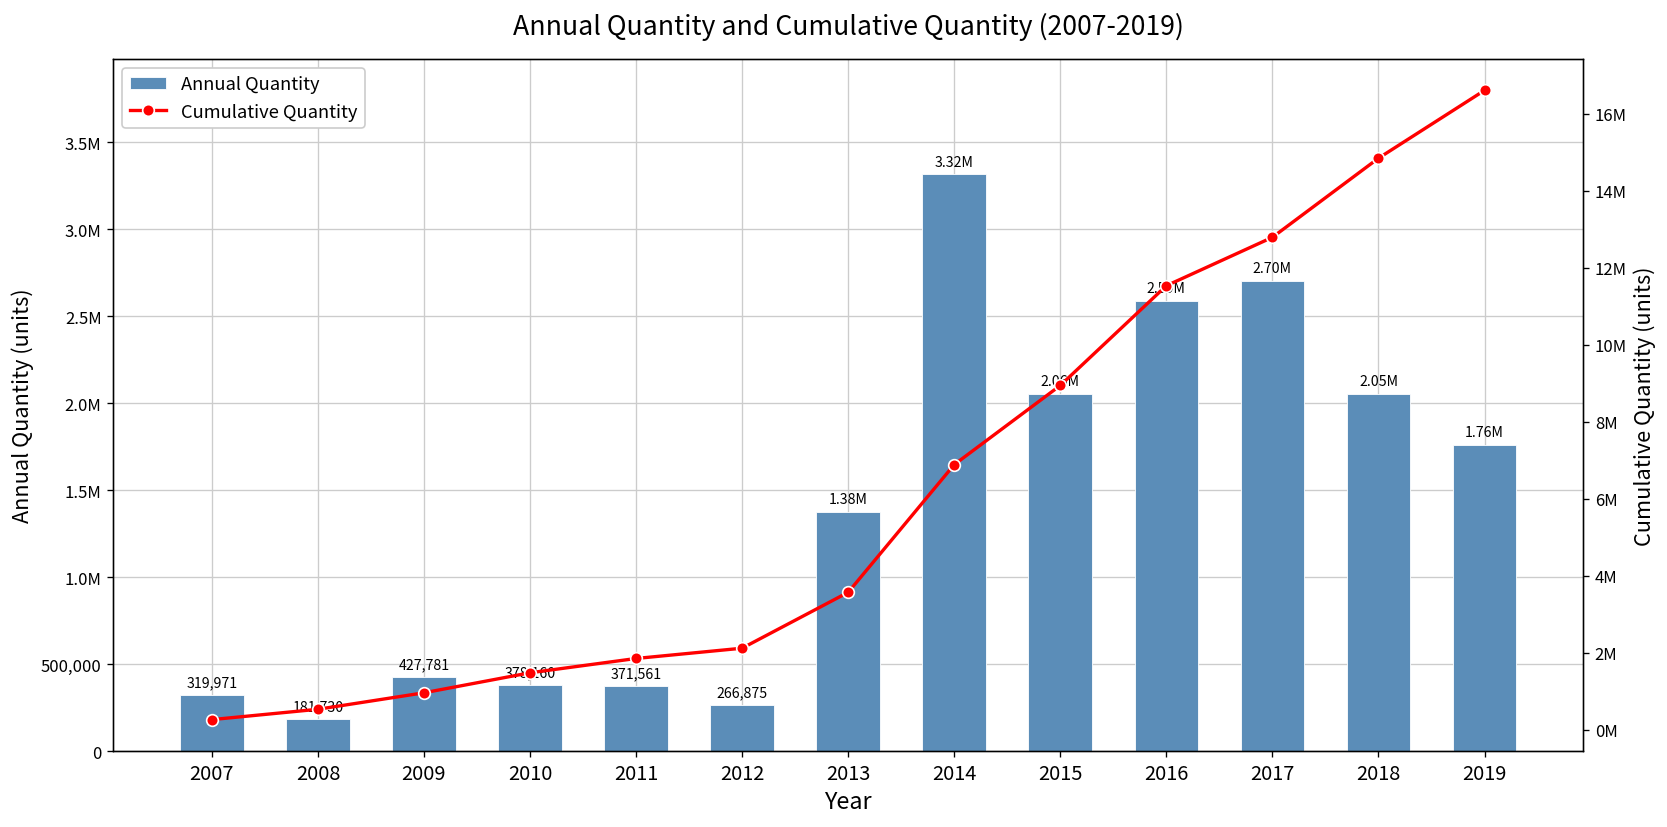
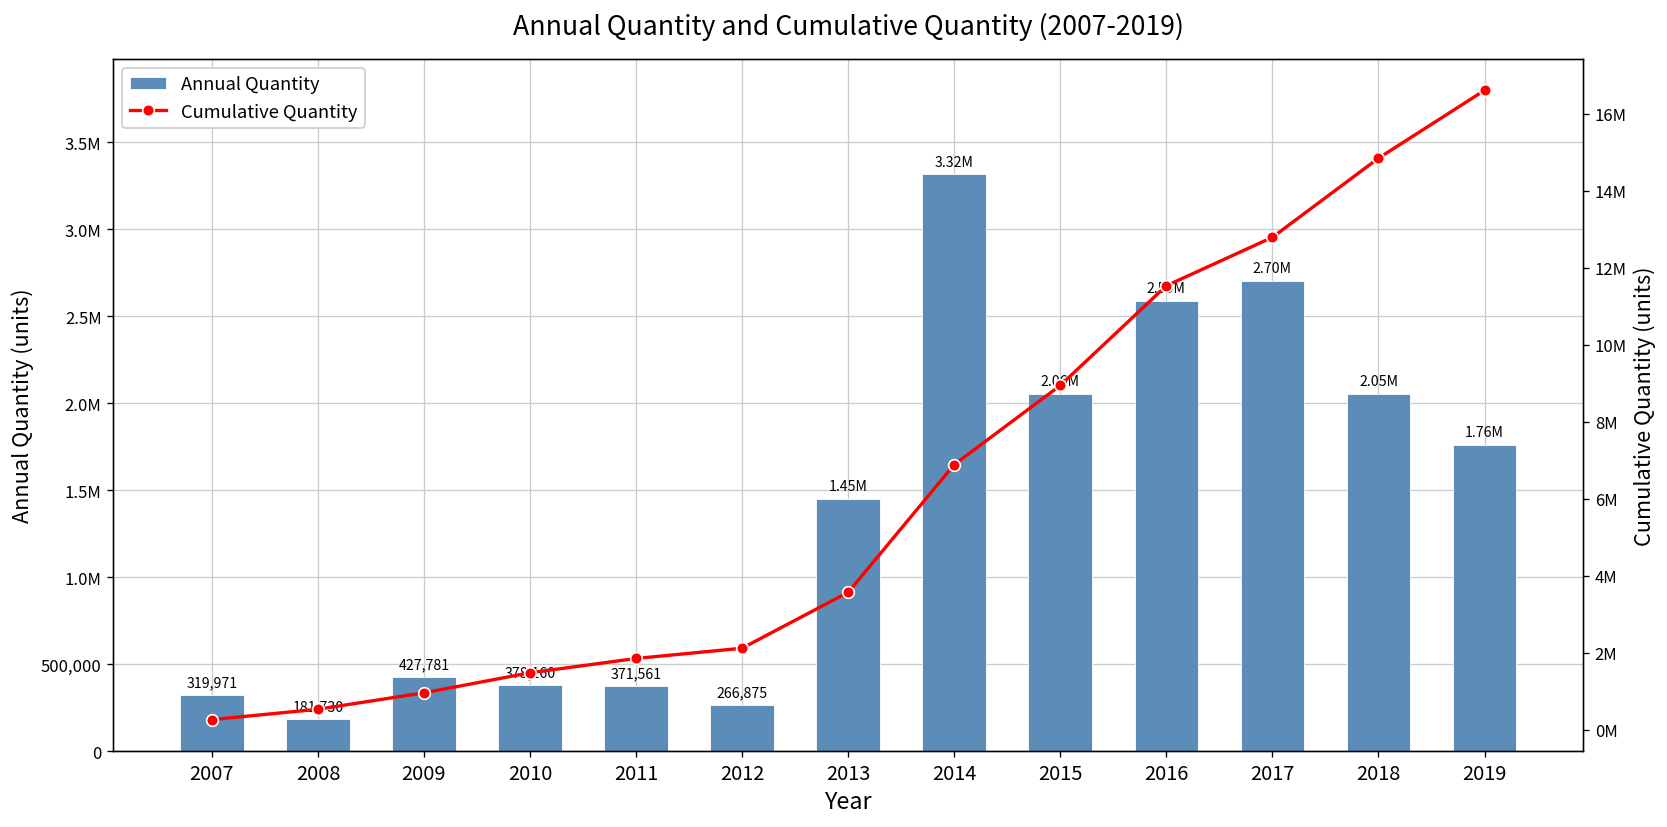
Annual Quantity, 2013: 1.38M -> 1.45M
